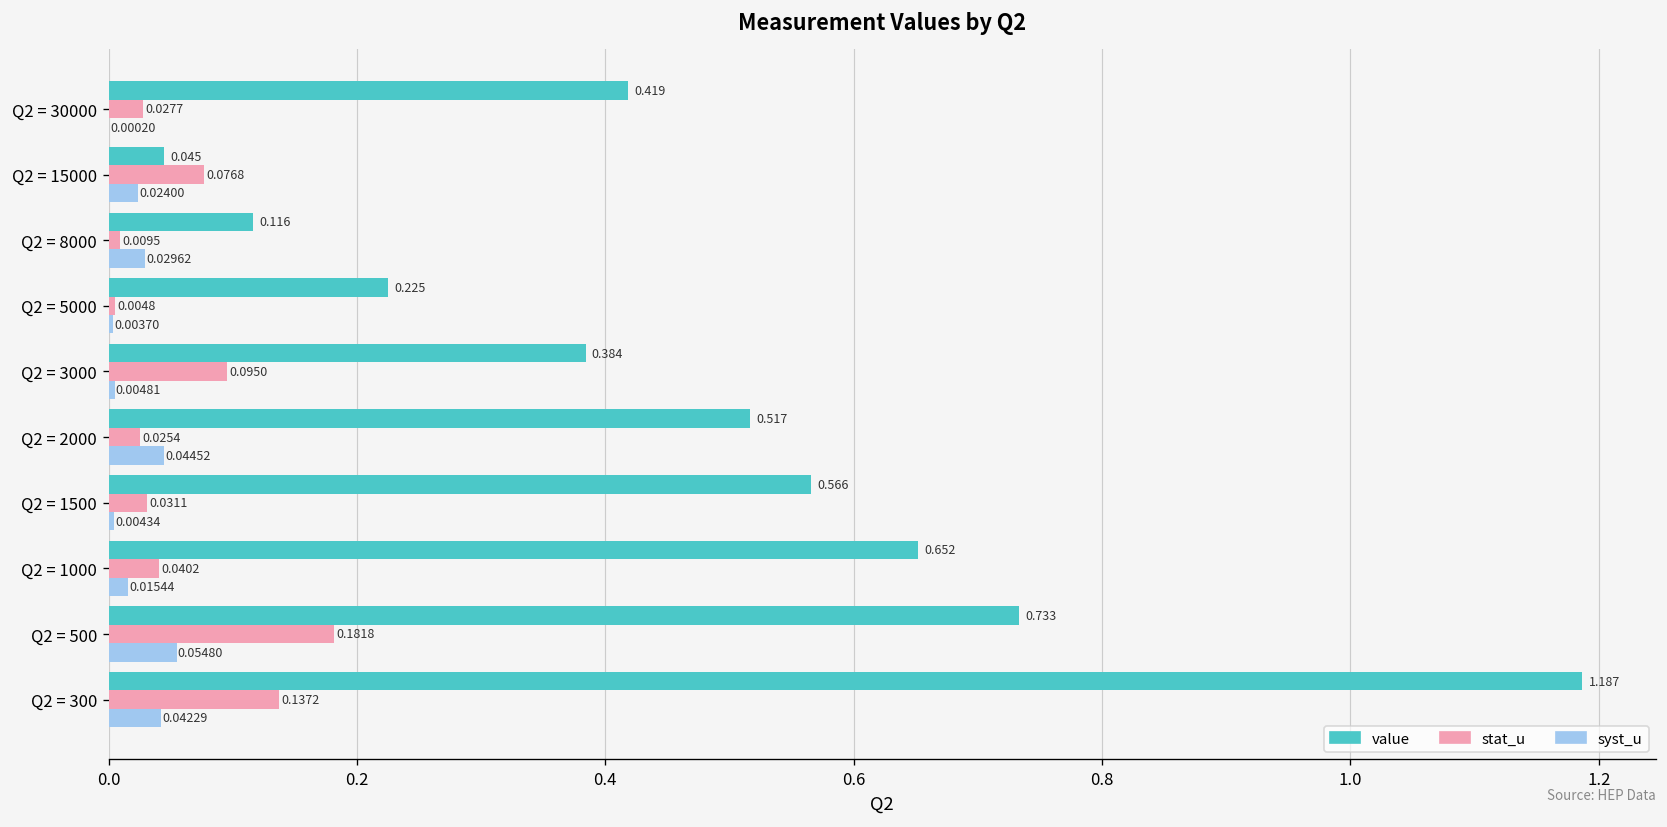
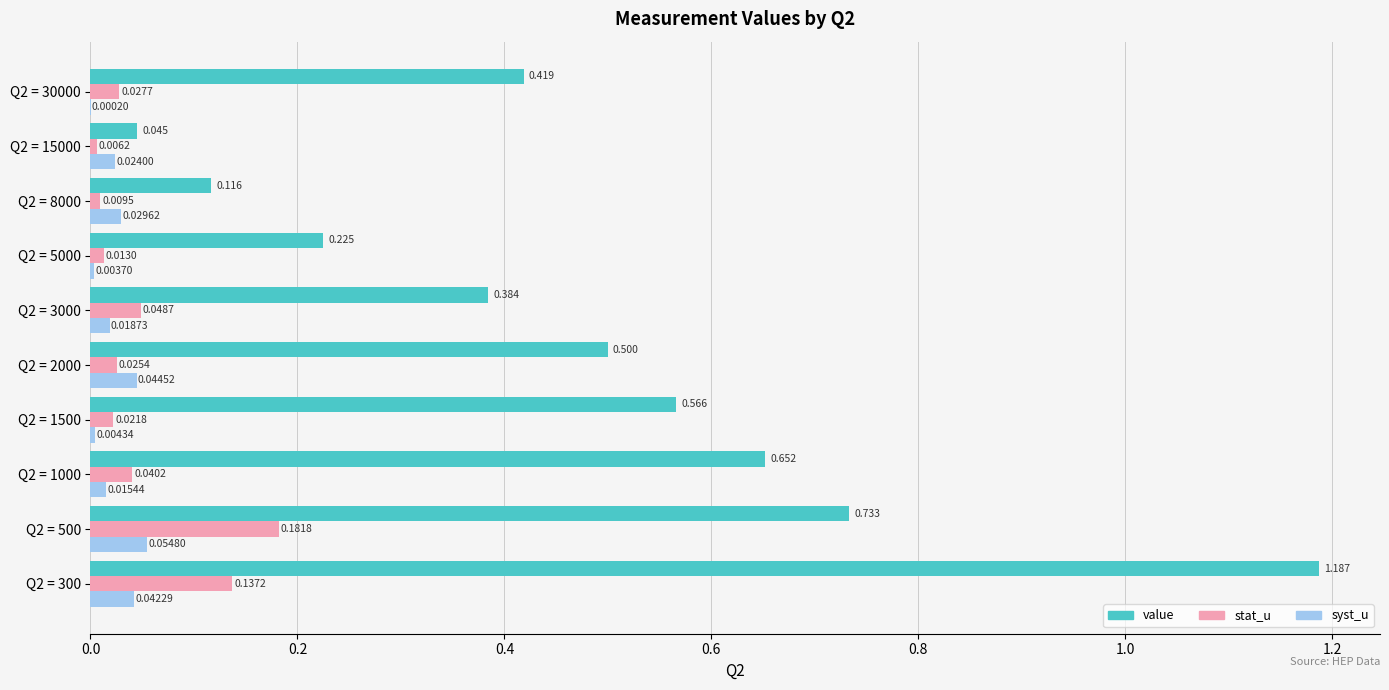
stat_u, Q2 = 15000: 0.0768 -> 0.0062
stat_u, Q2 = 5000: 0.0048 -> 0.0130
stat_u, Q2 = 3000: 0.0950 -> 0.0487
syst_u, Q2 = 3000: 0.00481 -> 0.01873
value, Q2 = 2000: 0.517 -> 0.500
stat_u, Q2 = 1500: 0.0311 -> 0.0218
